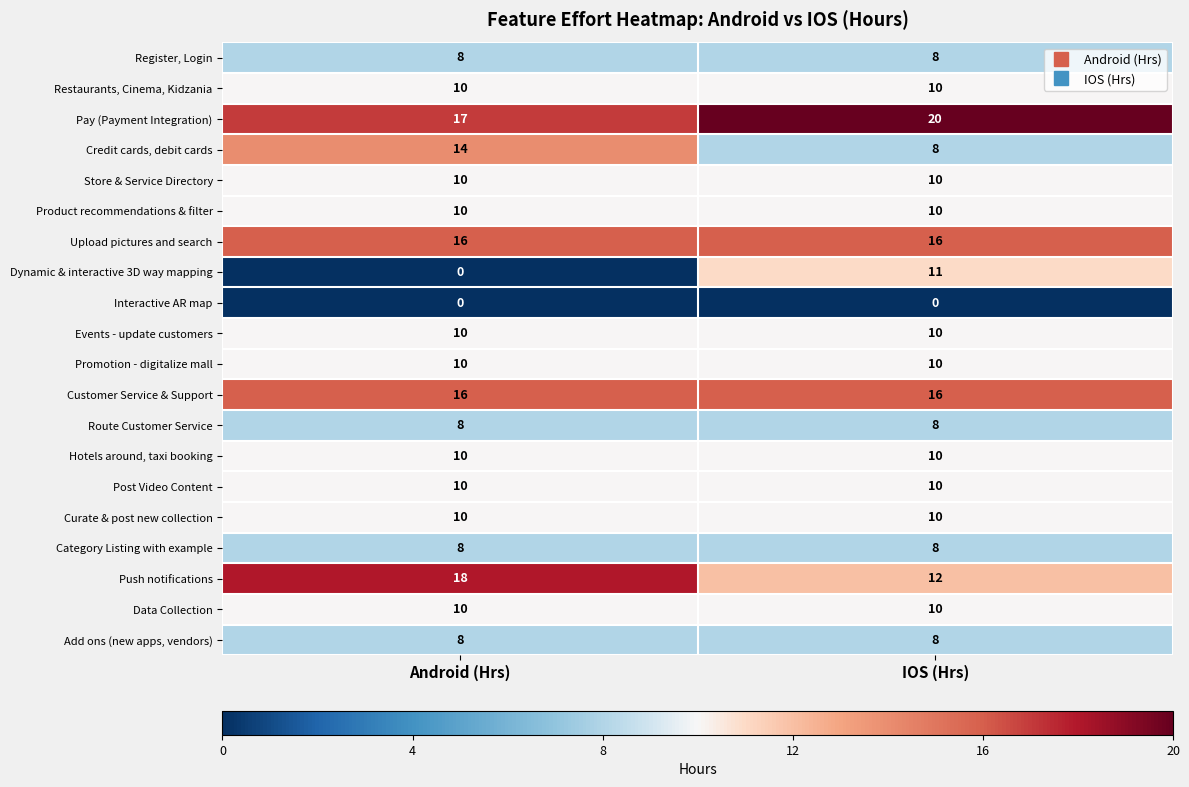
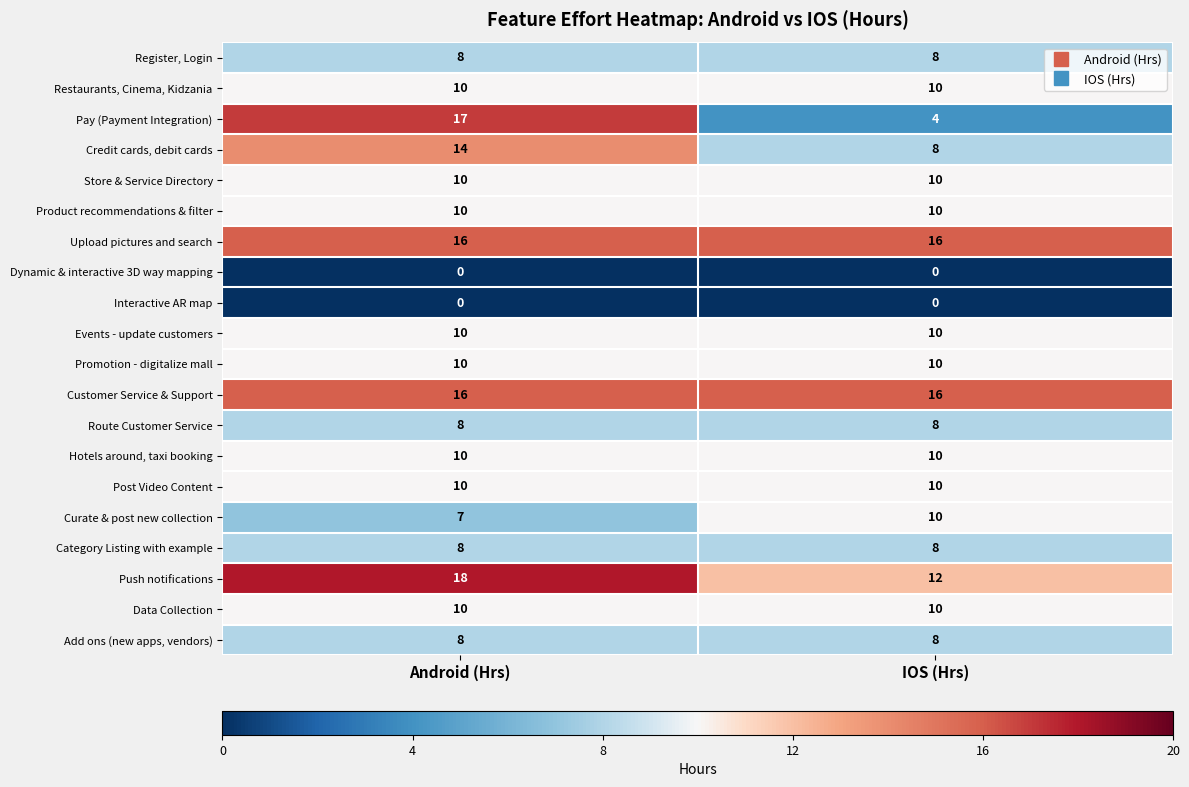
Pay (Payment Integration), IOS (Hrs): 20 -> 4
Dynamic & interactive 3D way mapping, IOS (Hrs): 11 -> 0
Curate & post new collection, Android (Hrs): 10 -> 7
